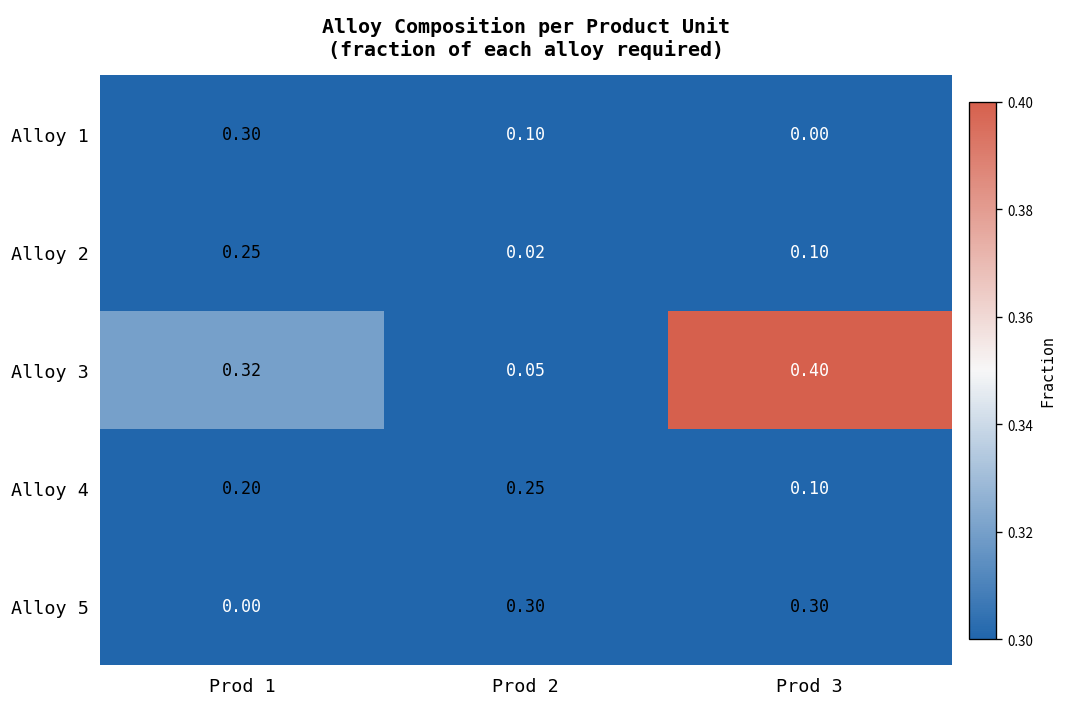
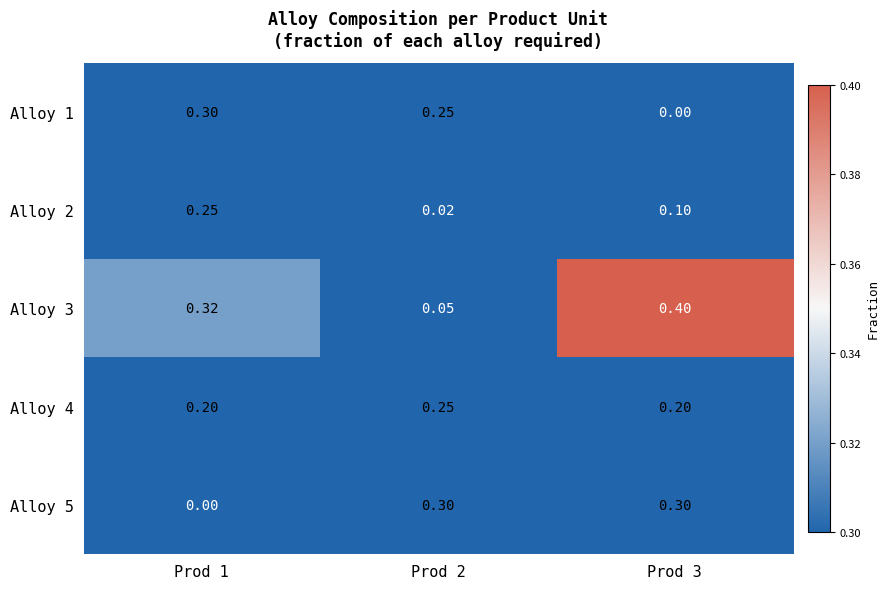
Alloy 1, Prod 2: 0.10 -> 0.25
Alloy 4, Prod 3: 0.10 -> 0.20
